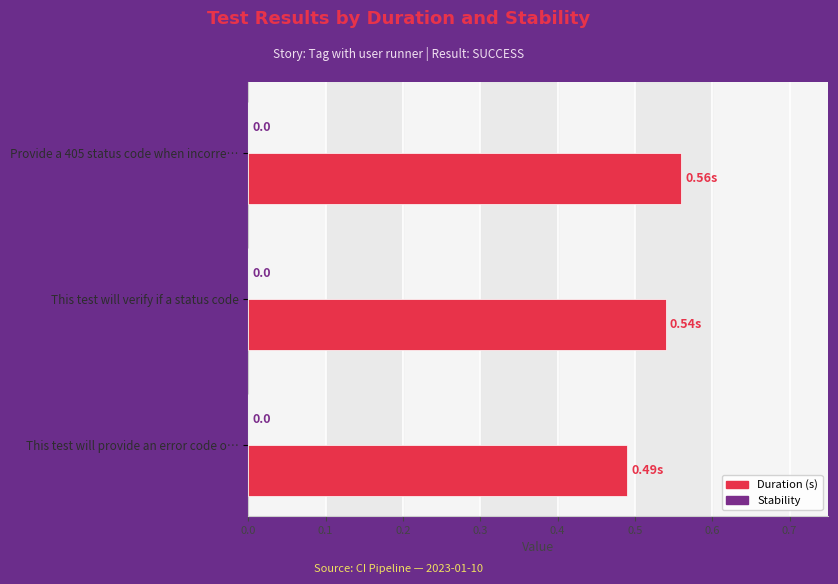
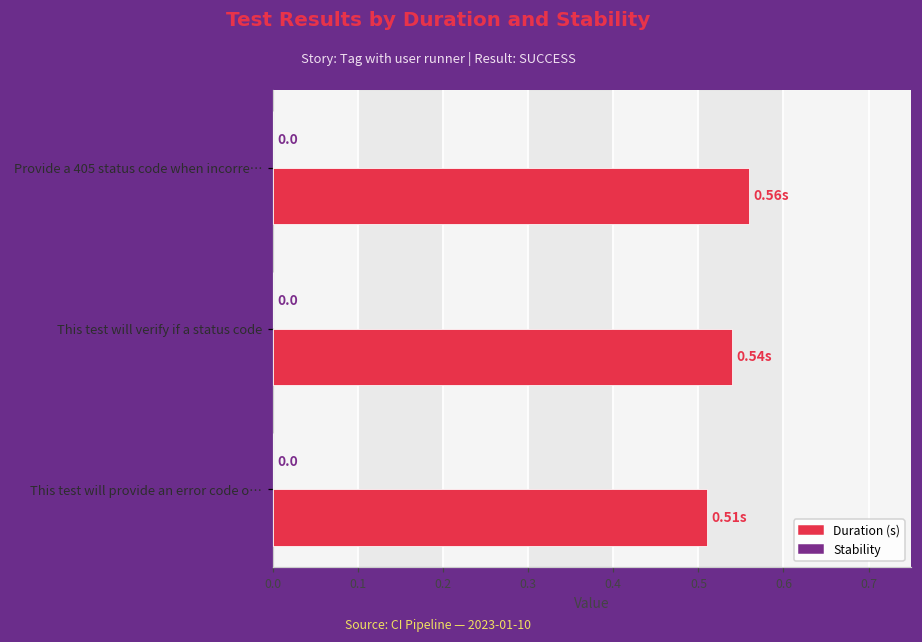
Duration (s), This test will provide an error code o…: 0.49s -> 0.51s
